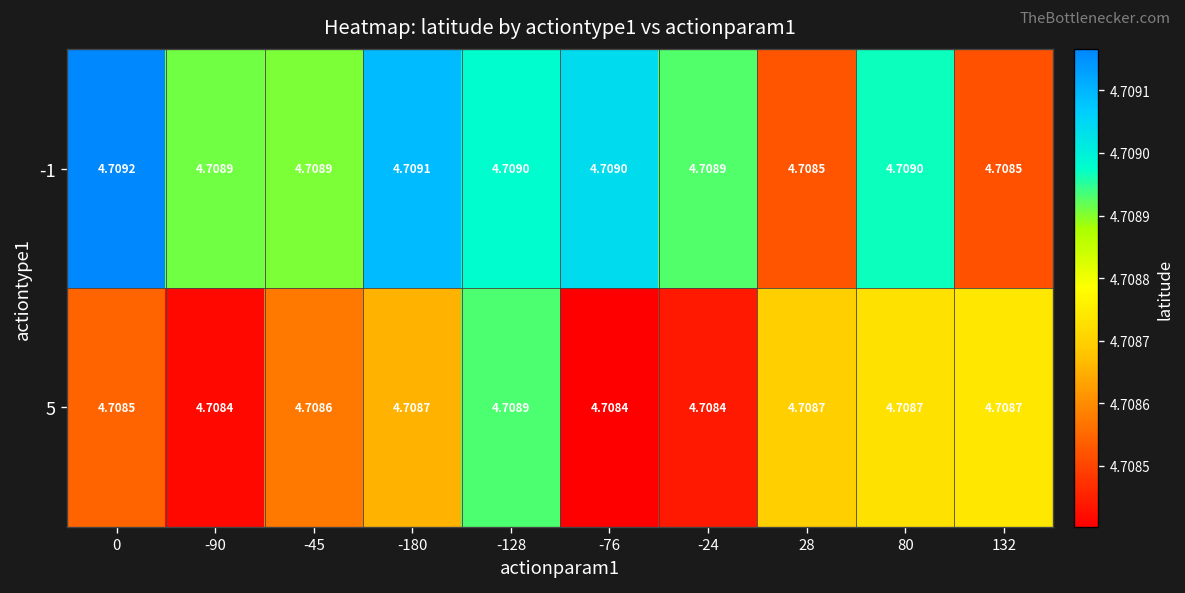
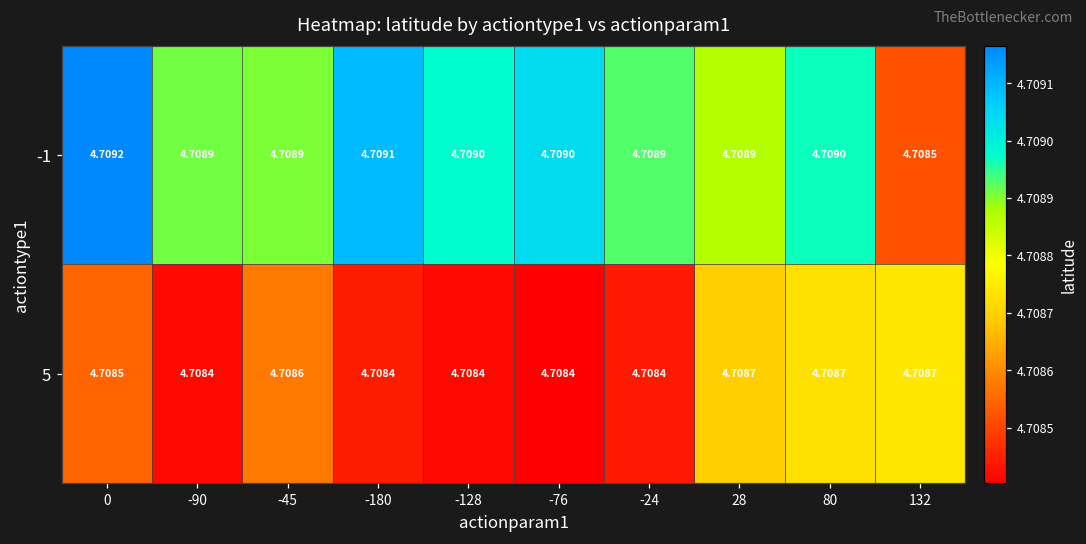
-1, 28: 4.7085 -> 4.7089
5, -180: 4.7087 -> 4.7084
5, -128: 4.7089 -> 4.7084
